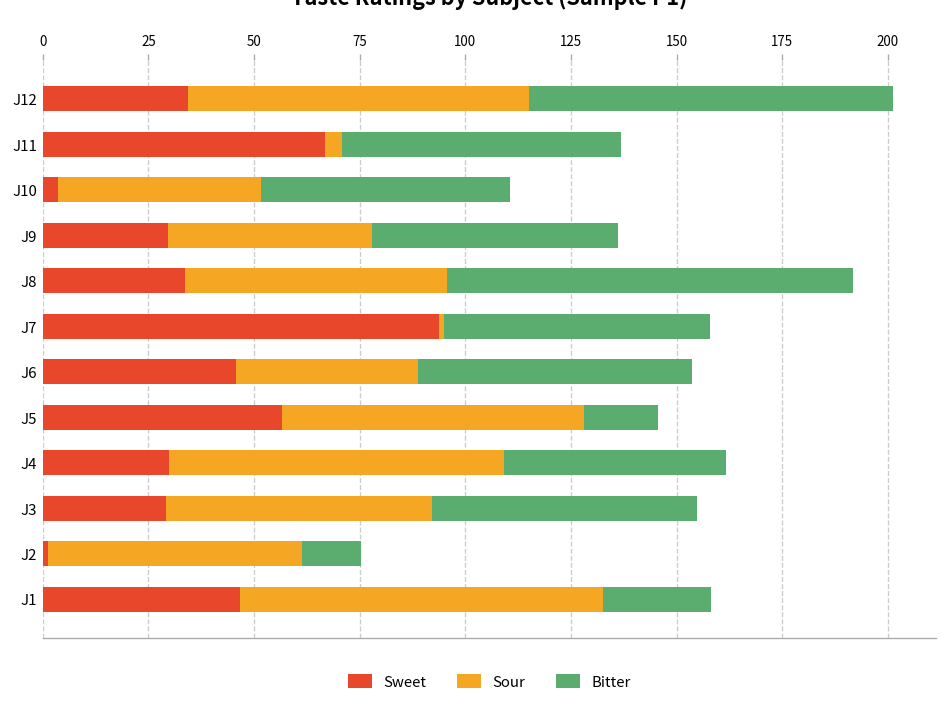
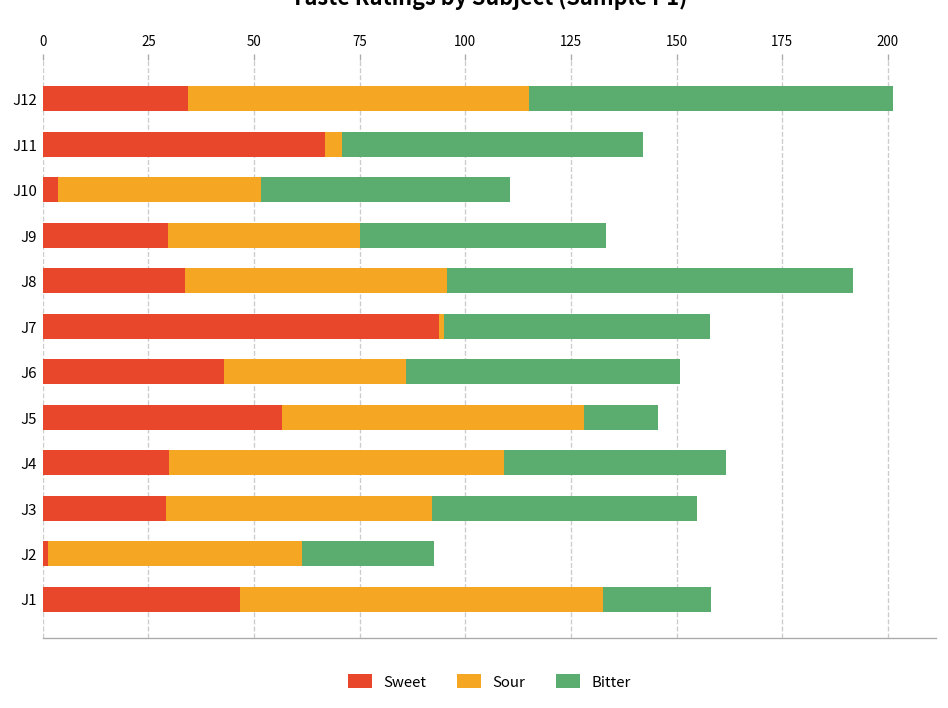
Bitter, J11: 66 -> 71
Sour, J9: 48 -> 45
Sweet, J6: 46 -> 43
Bitter, J2: 14 -> 31
